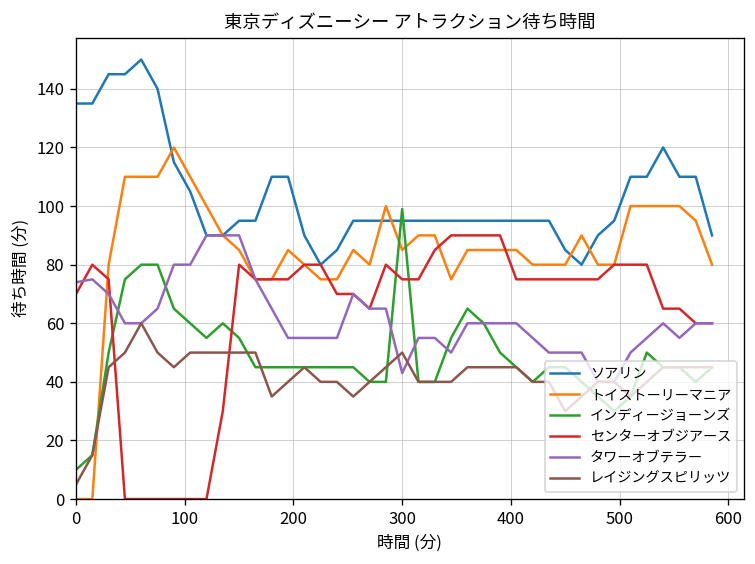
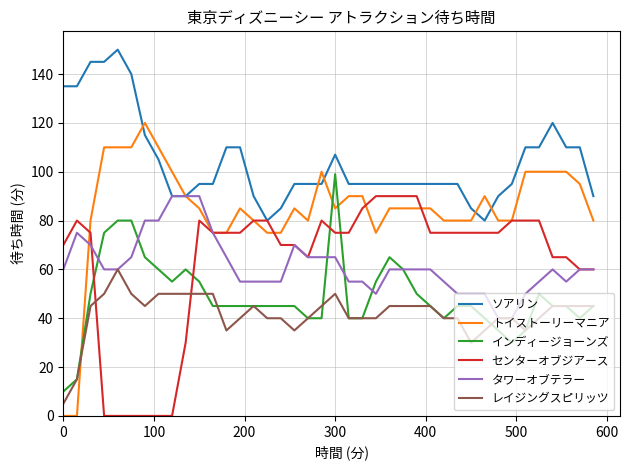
タワーオブテラー, 0: 74 -> 60
ソアリン, 300: 95 -> 107
タワーオブテラー, 300: 43 -> 65
